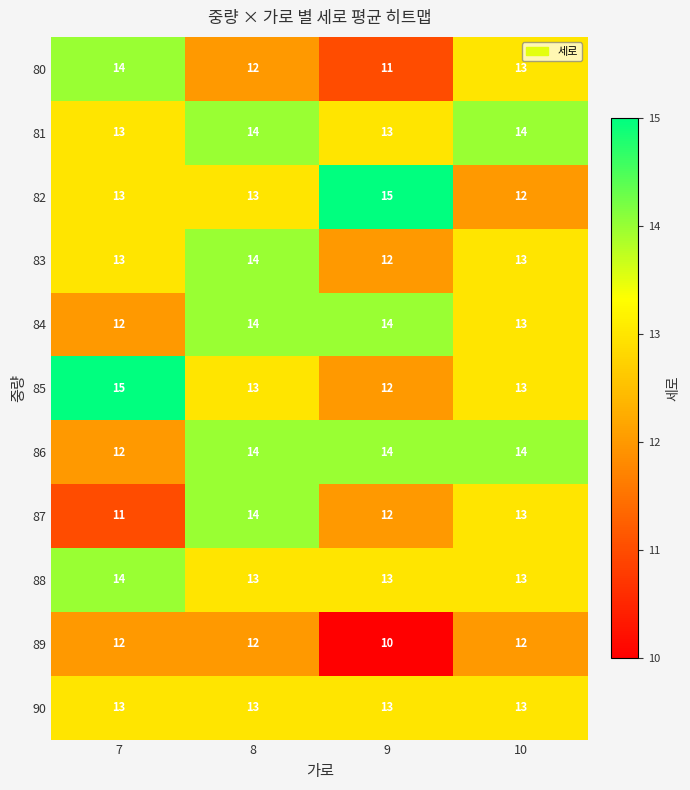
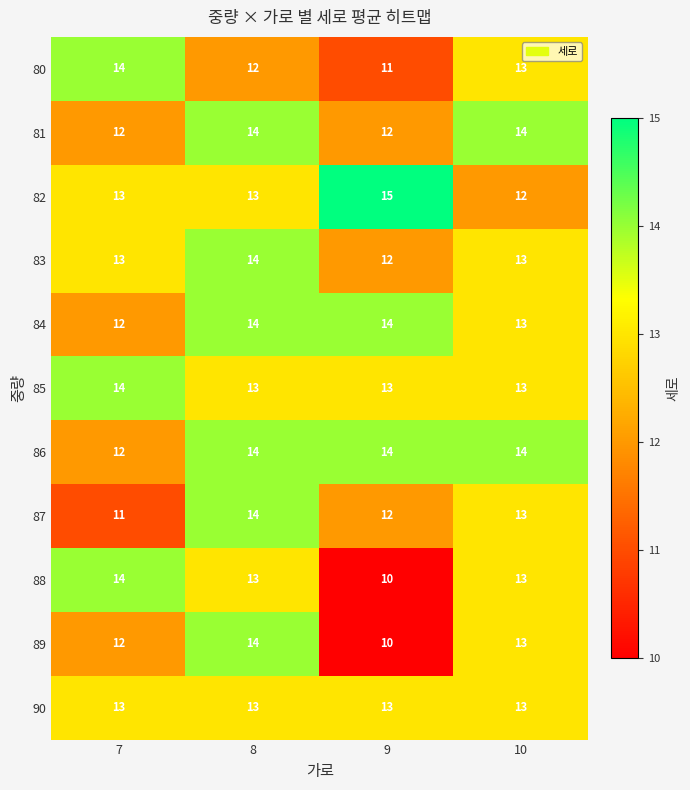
81, 7: 13 -> 12
81, 9: 13 -> 12
85, 7: 15 -> 14
85, 9: 12 -> 13
88, 9: 13 -> 10
89, 8: 12 -> 14
89, 10: 12 -> 13
